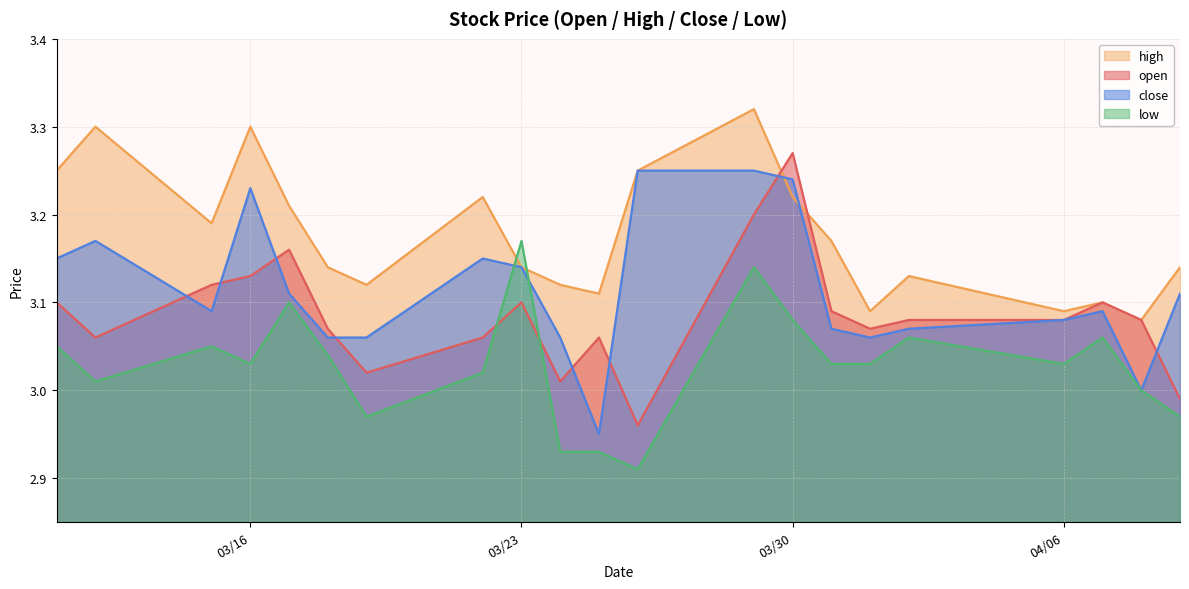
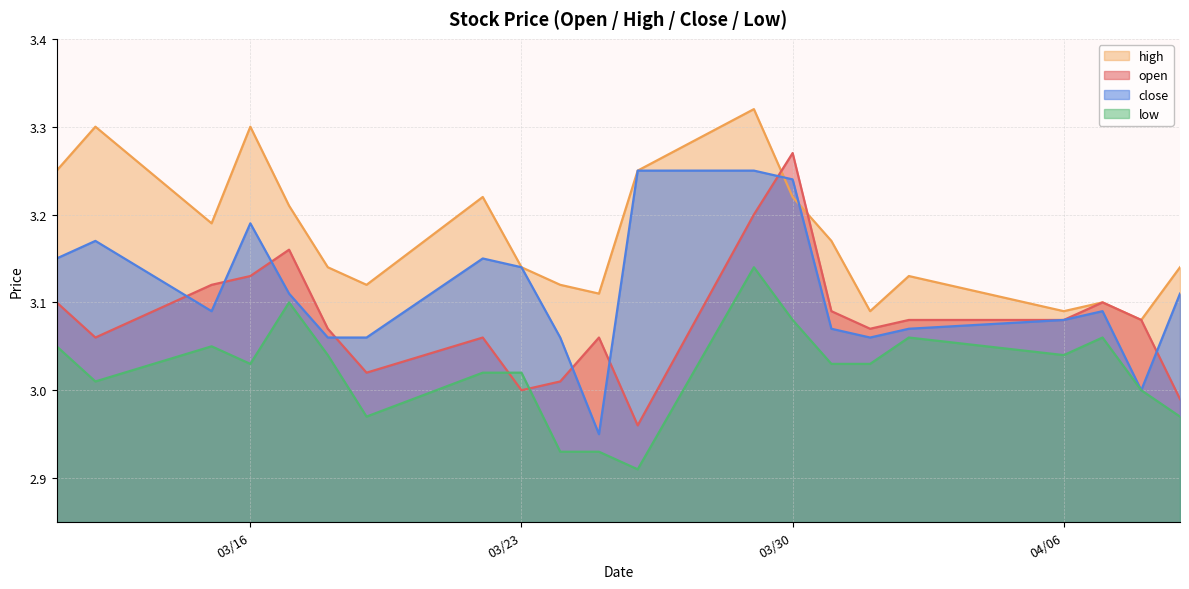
close, 03/16: 3.23 -> 3.19
open, 03/23: 3.1 -> 3.0
low, 03/23: 3.17 -> 3.02
low, 04/06: 3.03 -> 3.04
